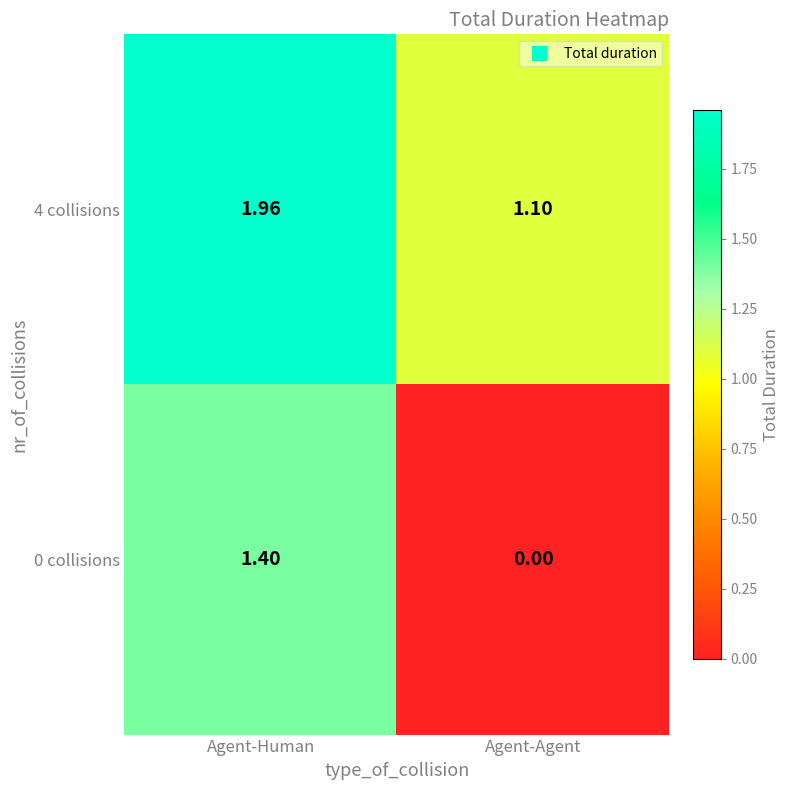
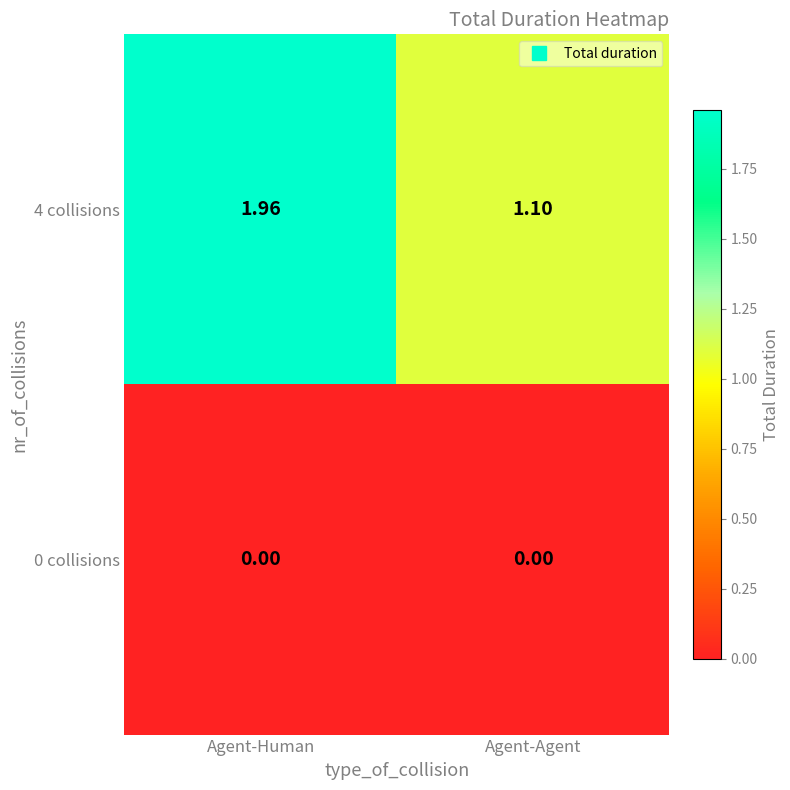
0 collisions, Agent-Human: 1.40 -> 0.00
